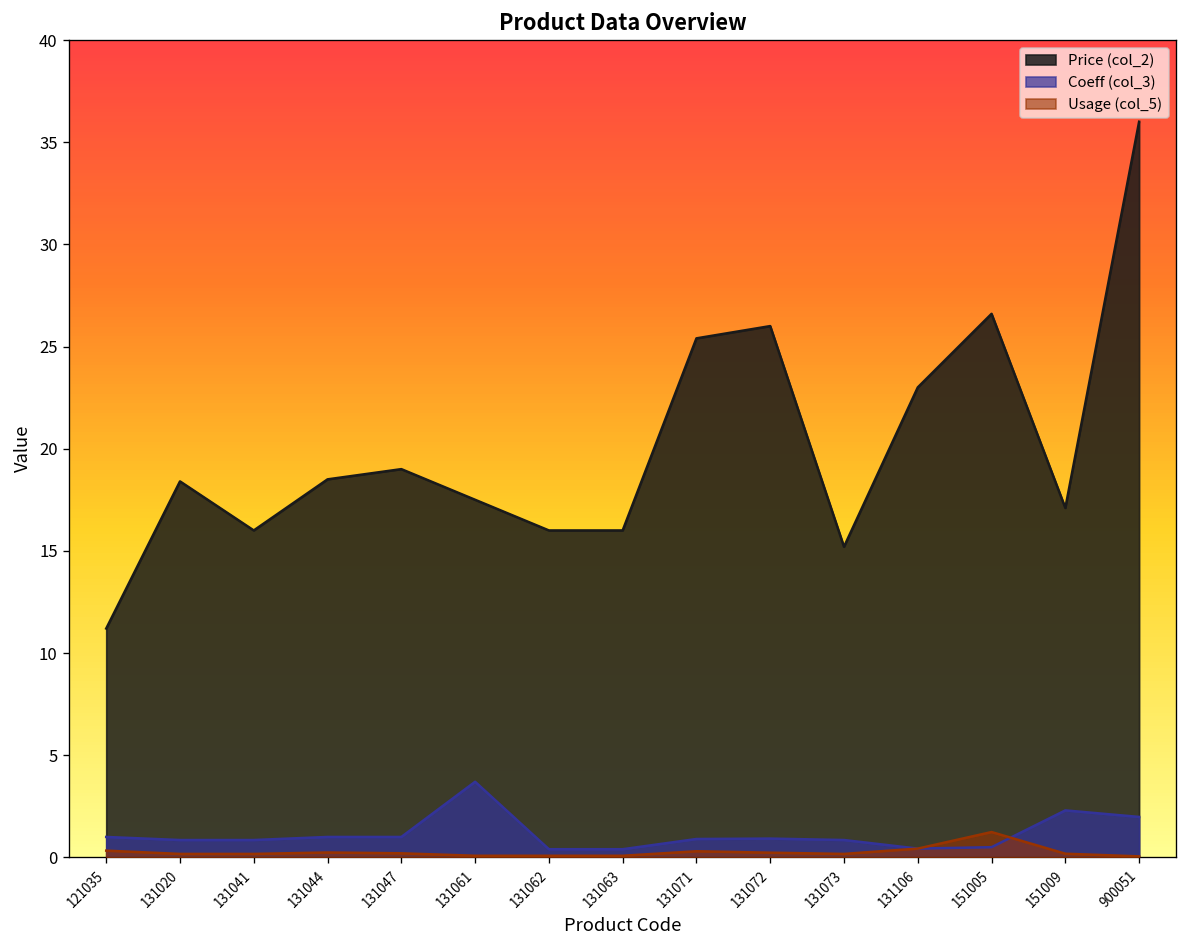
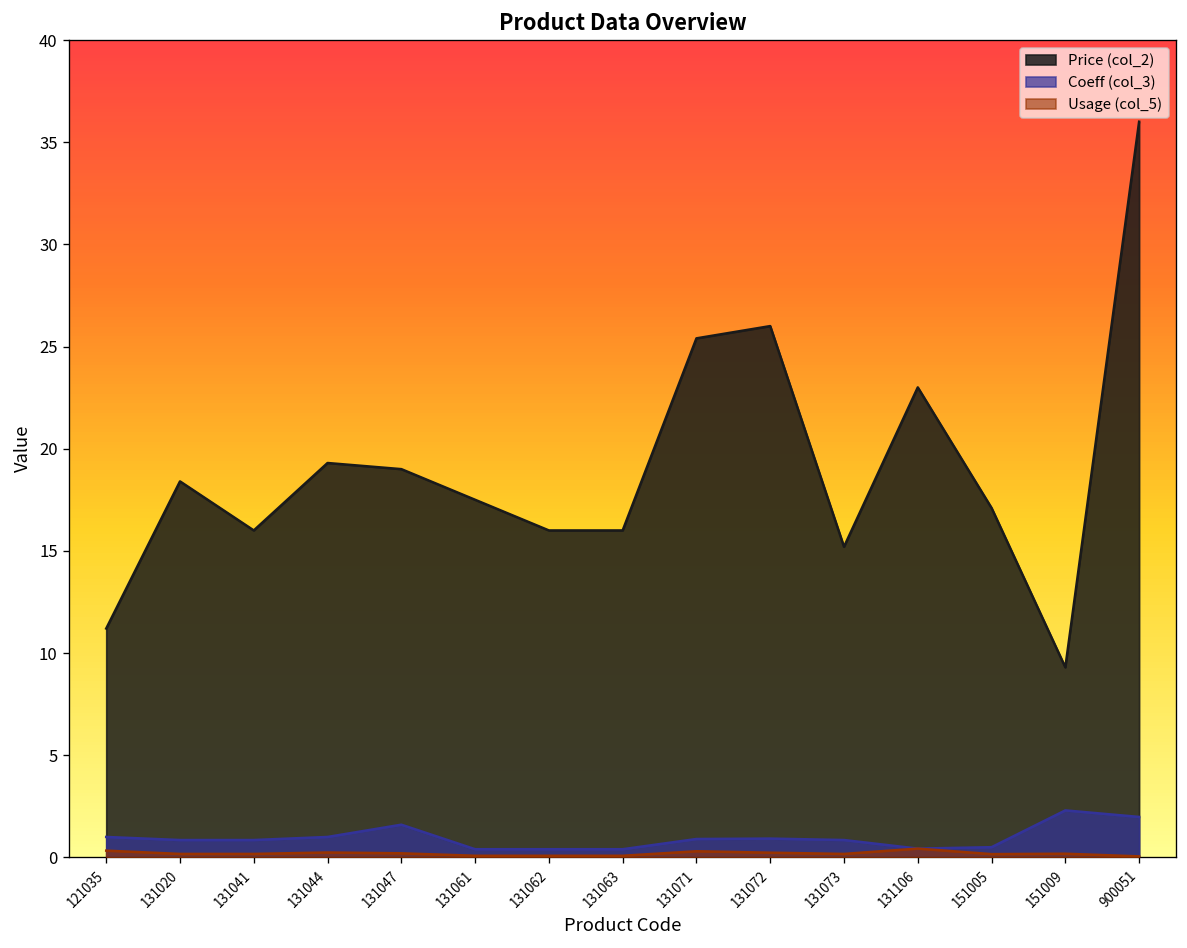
Price (col_2), 131044: 18.5 -> 19.3
Coeff (col_3), 131047: 1.0 -> 1.6
Coeff (col_3), 131061: 3.7 -> 0.4
Price (col_2), 151005: 26.6 -> 17.1
Usage (col_5), 151005: 1.2 -> 0.2
Price (col_2), 151009: 17.1 -> 9.3
